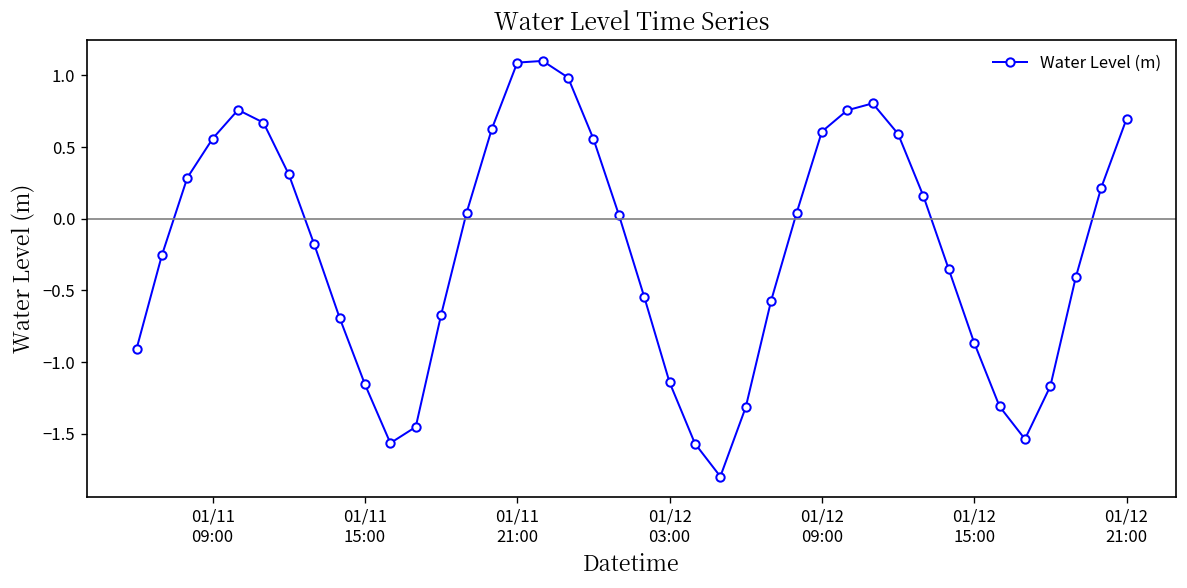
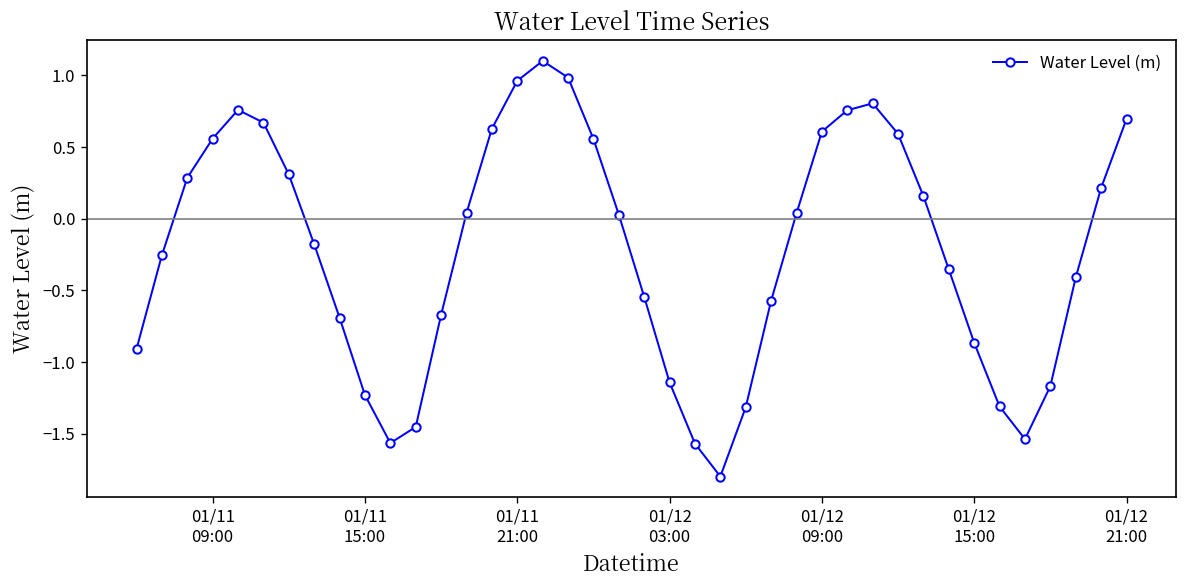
01/11 15:00: -1.16 -> -1.23
01/11 21:00: 1.09 -> 0.96
